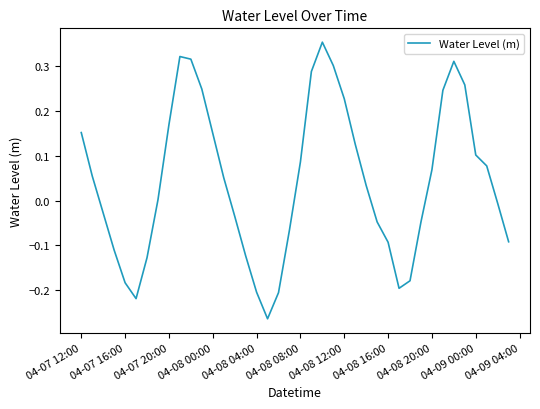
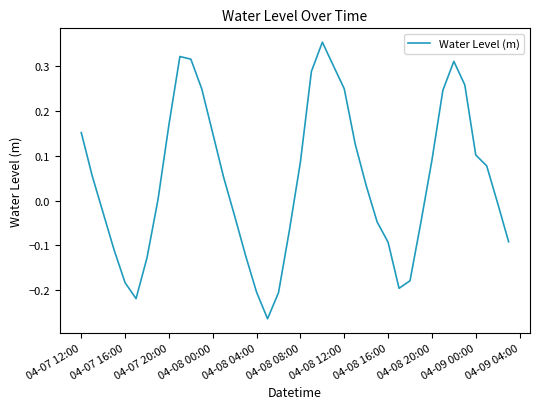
04-08 12:00: 0.23 -> 0.25
04-08 20:00: 0.07 -> 0.09
